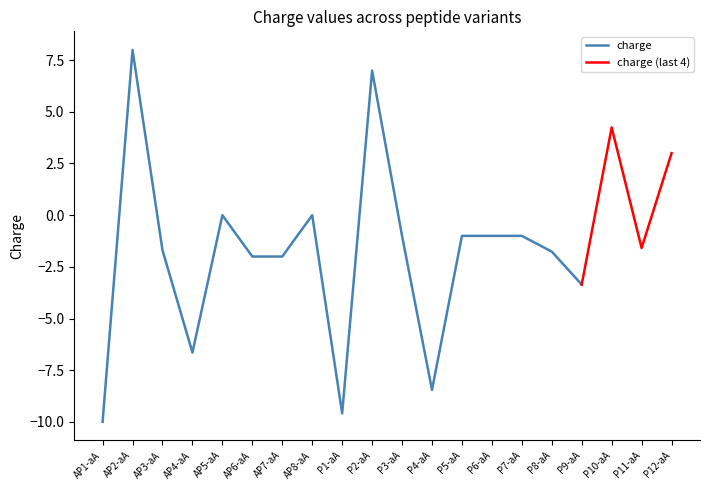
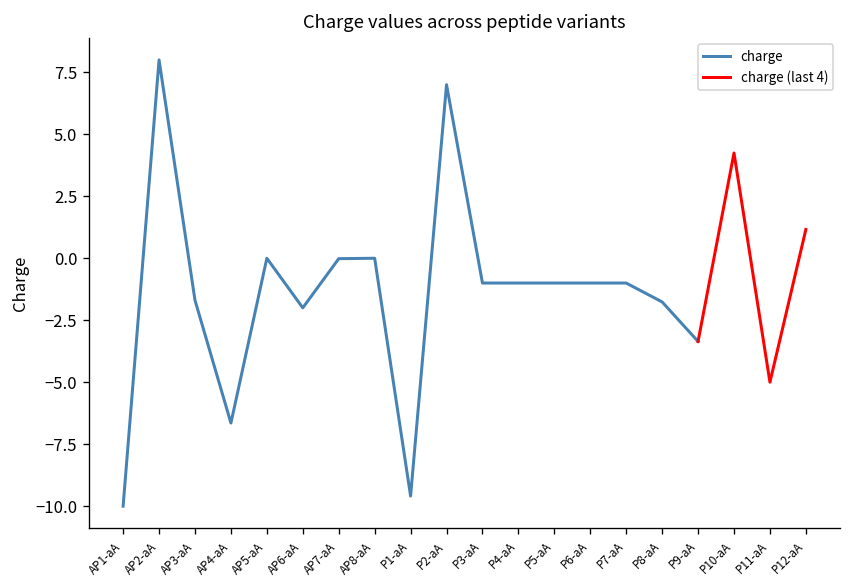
charge, AP7-aA: -2.0 -> 0.0
charge, P4-aA: -8.4 -> -1.0
charge (last 4), P11-aA: -1.6 -> -5.0
charge (last 4), P12-aA: 3.0 -> 1.2
